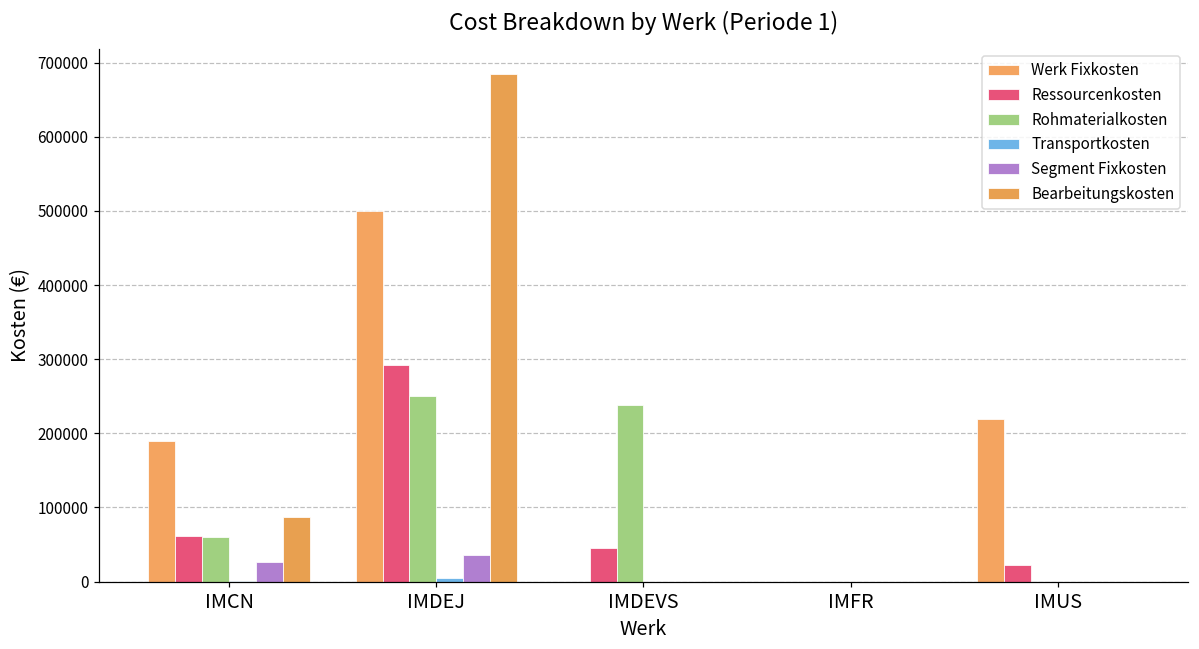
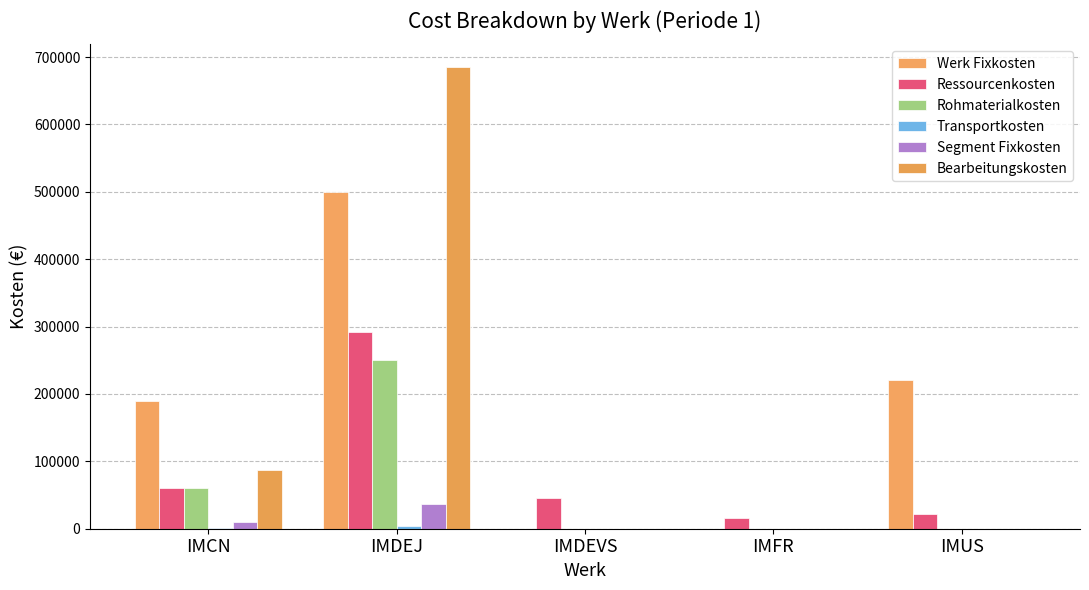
Segment Fixkosten, IMCN: 30000 -> 10000
Rohmaterialkosten, IMDEVS: 240000 -> 0
Ressourcenkosten, IMFR: 0 -> 20000
